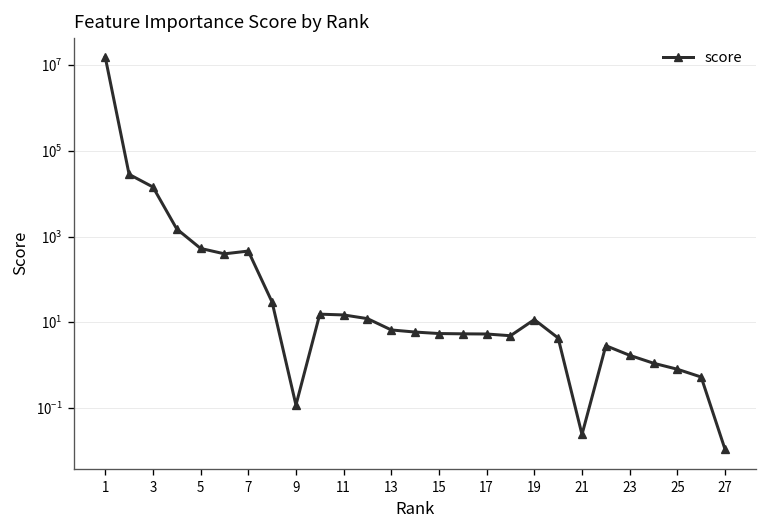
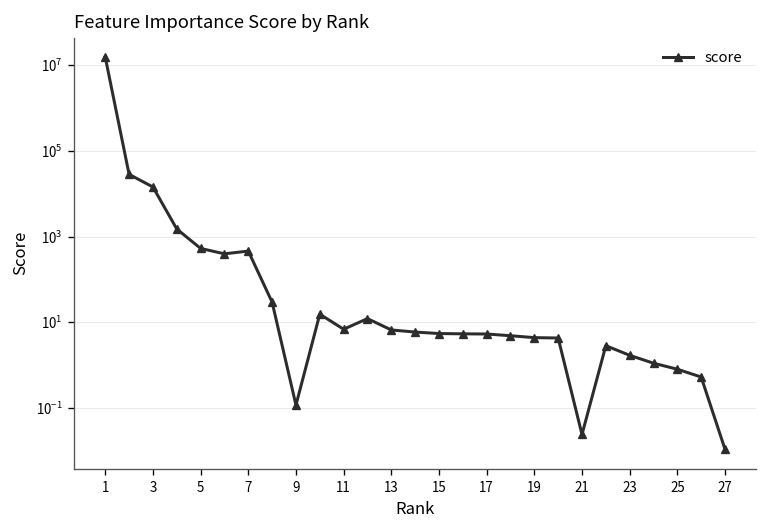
11: 15 -> 7
19: 12 -> 4
